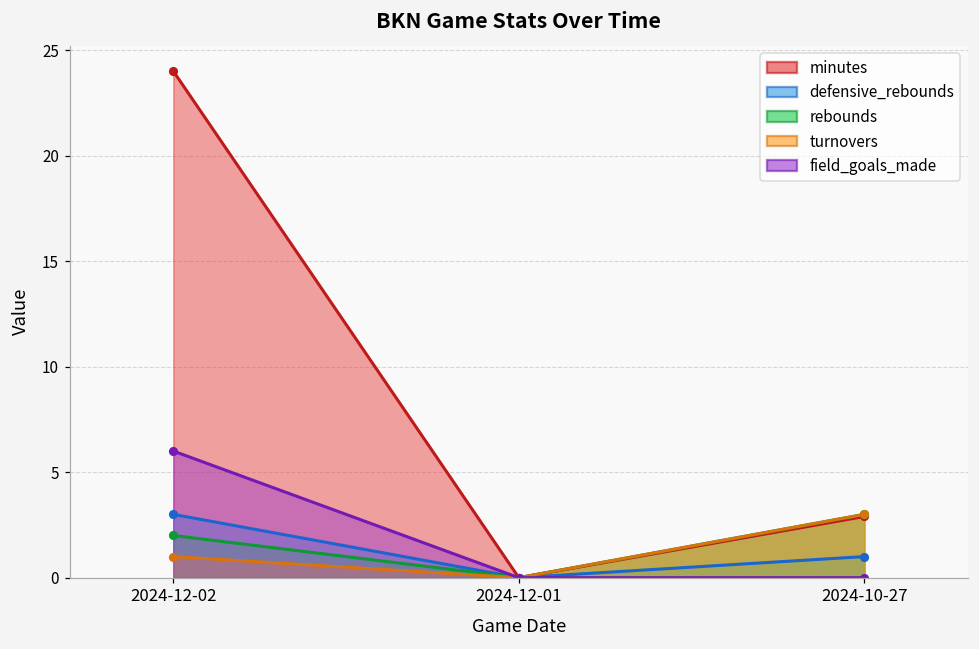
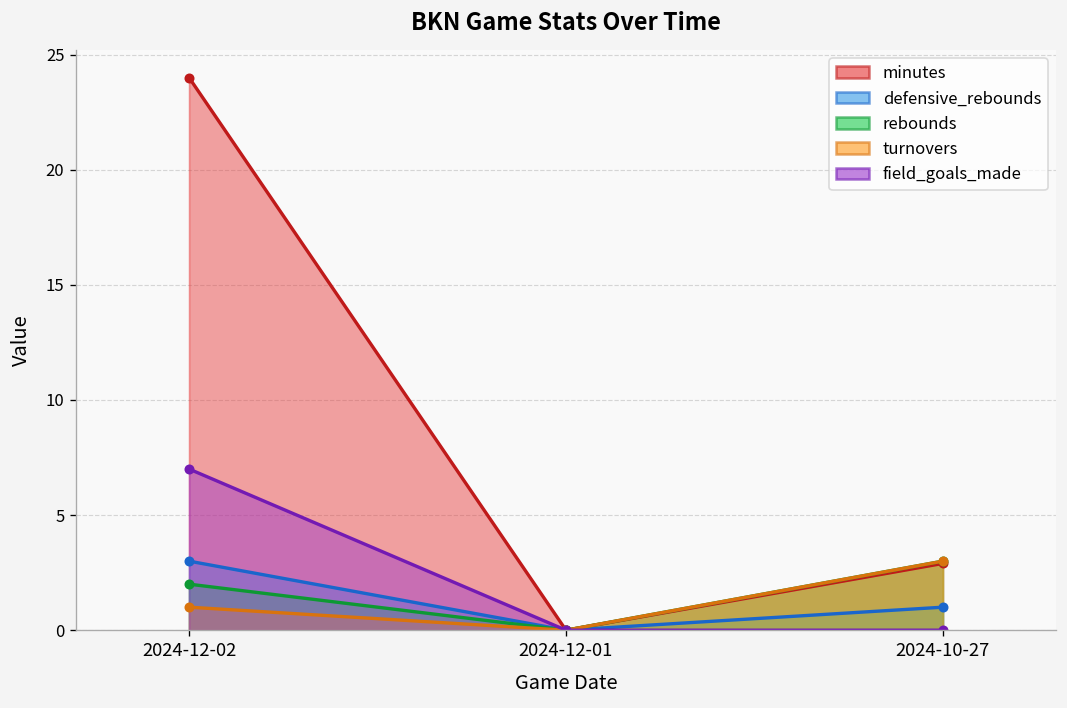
field_goals_made, 2024-12-02: 6 -> 7
